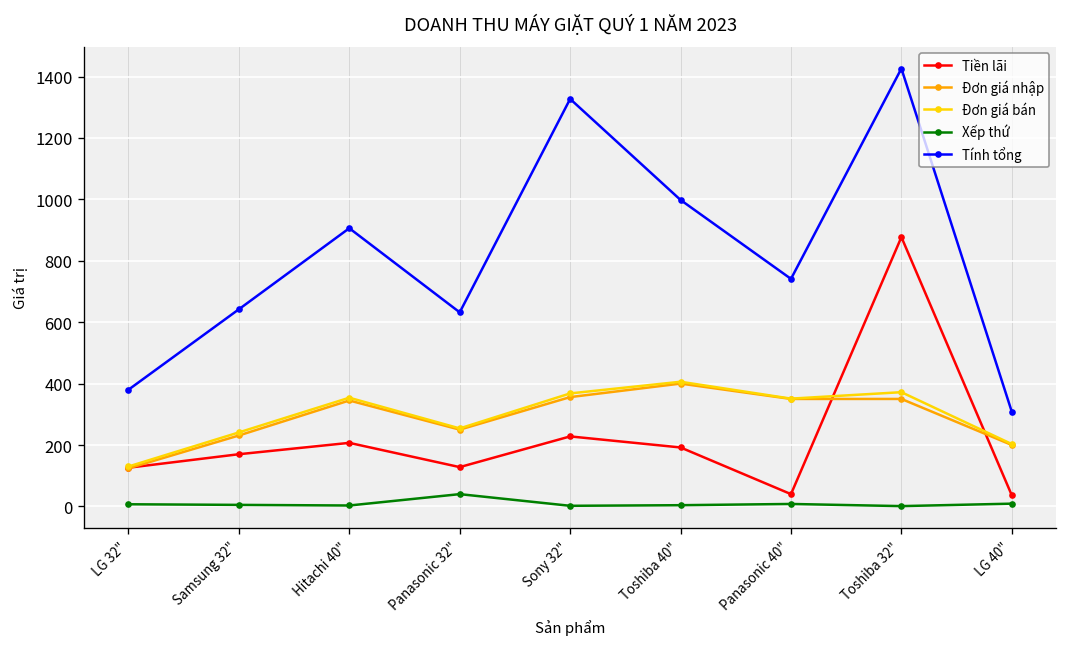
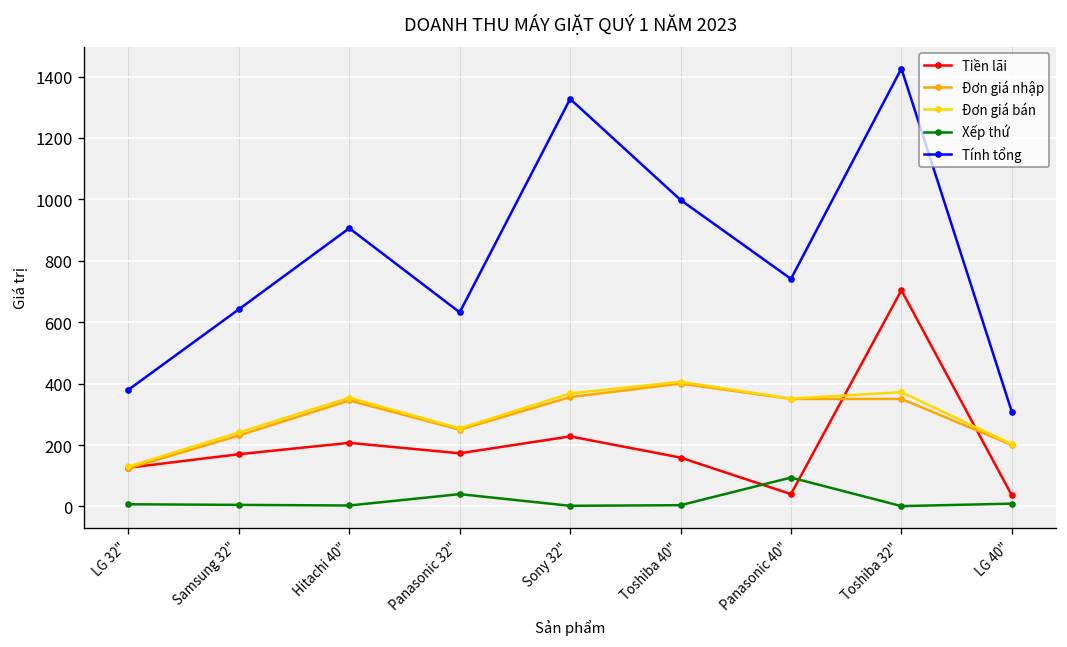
Tiền lãi, Panasonic 32": 130 -> 170
Tiền lãi, Toshiba 40": 190 -> 160
Xếp thứ, Panasonic 40": 10 -> 90
Tiền lãi, Toshiba 32": 880 -> 700
